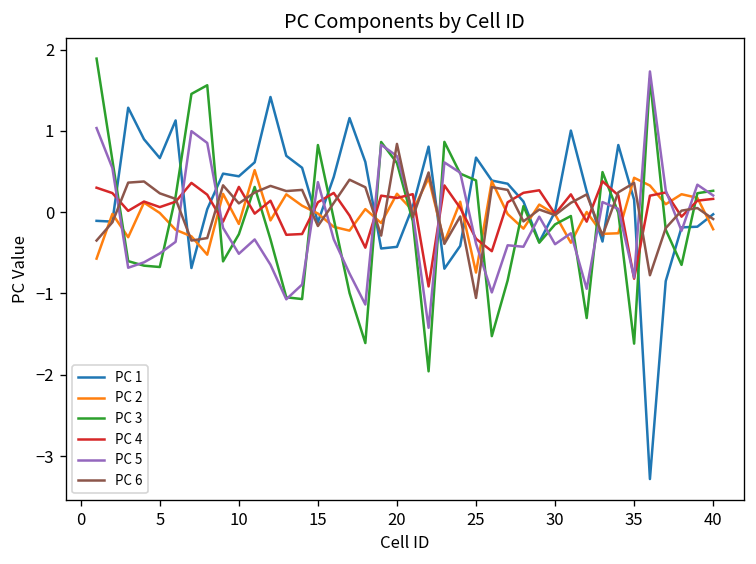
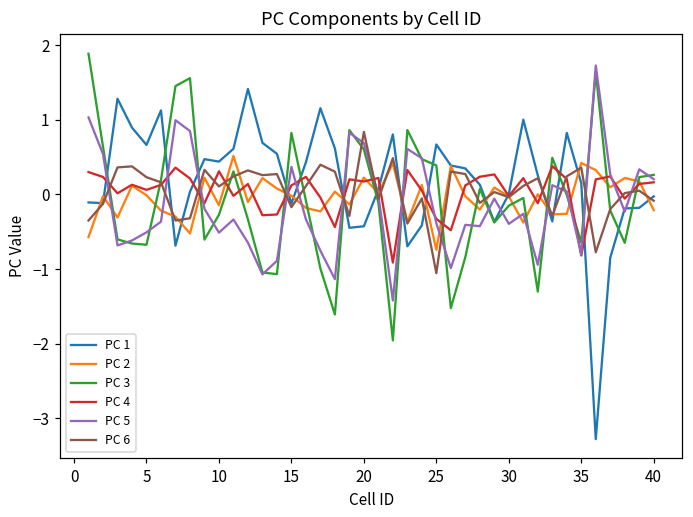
PC 3, 35: -1.6 -> -0.6
